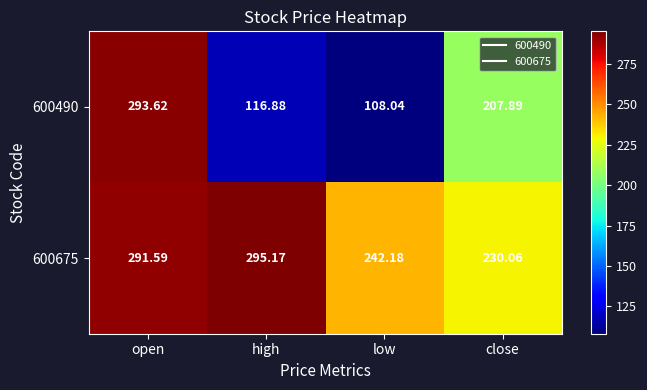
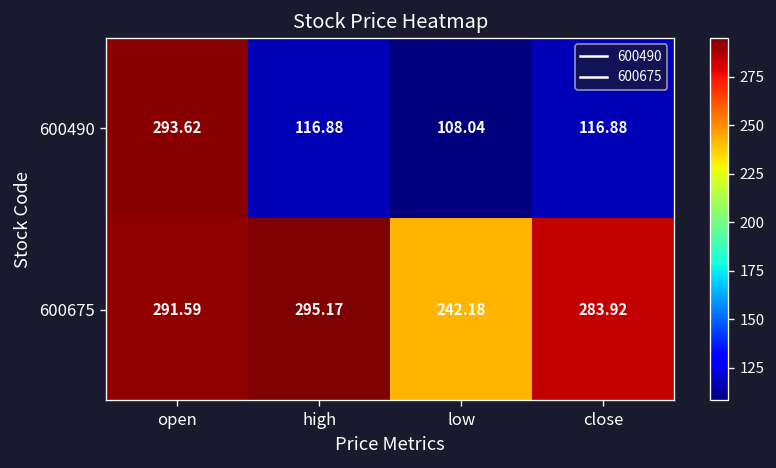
600490, close: 207.89 -> 116.88
600675, close: 230.06 -> 283.92
